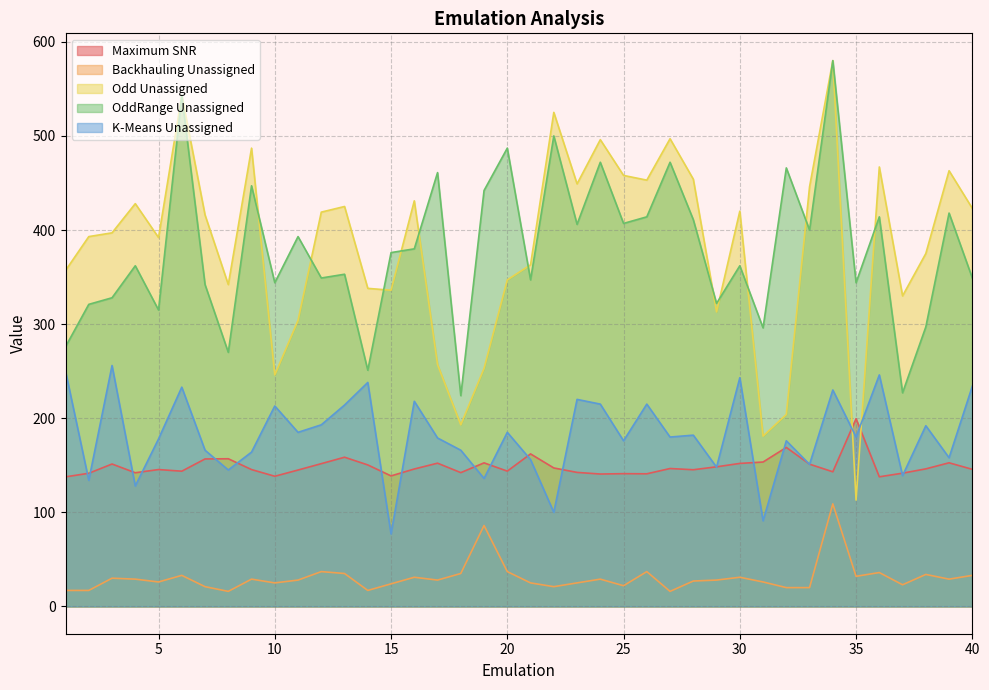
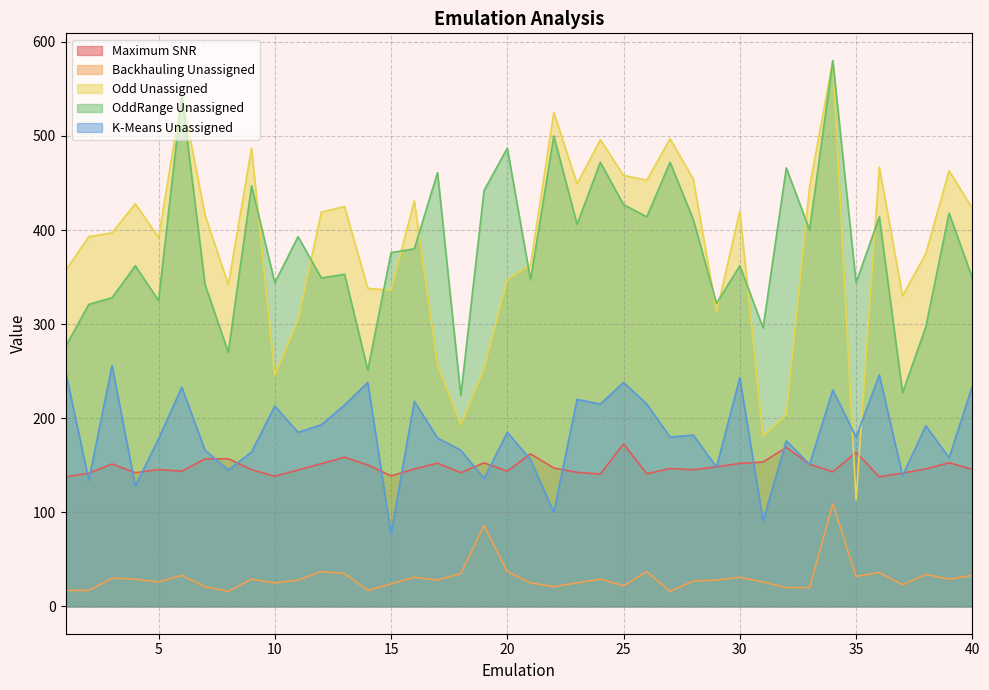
OddRange Unassigned, 5: 320 -> 330
Maximum SNR, 25: 140 -> 170
OddRange Unassigned, 25: 410 -> 430
K-Means Unassigned, 25: 180 -> 240
Maximum SNR, 35: 200 -> 160
